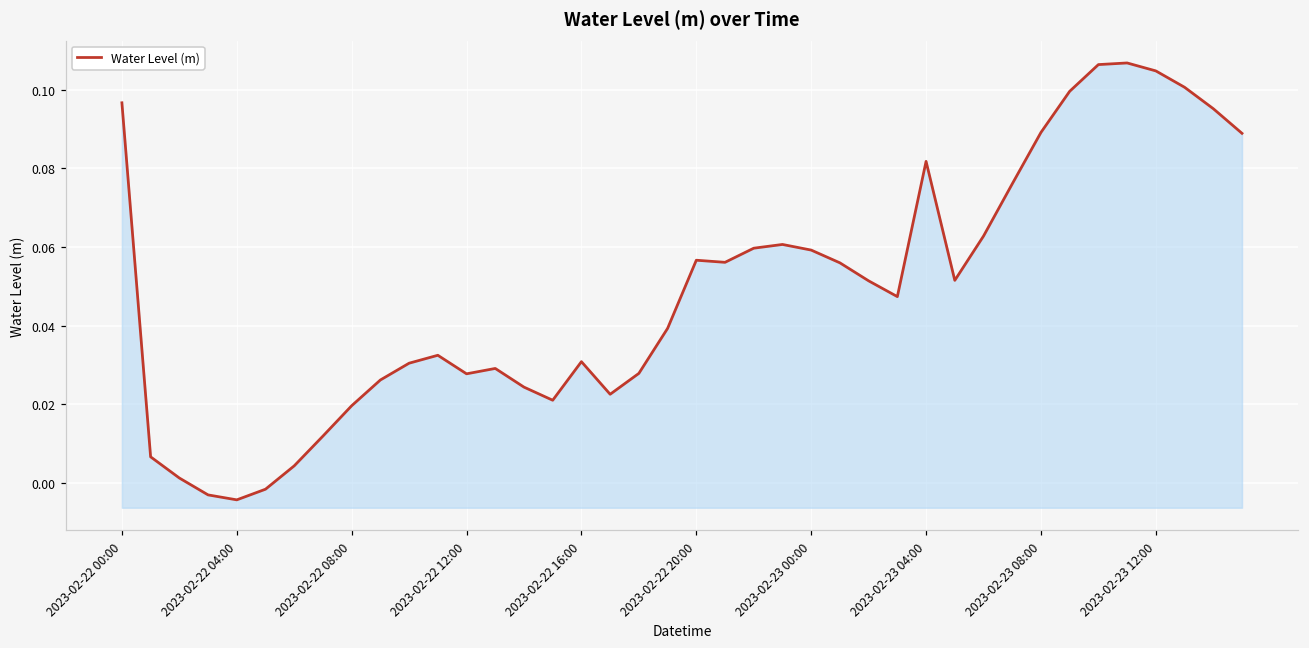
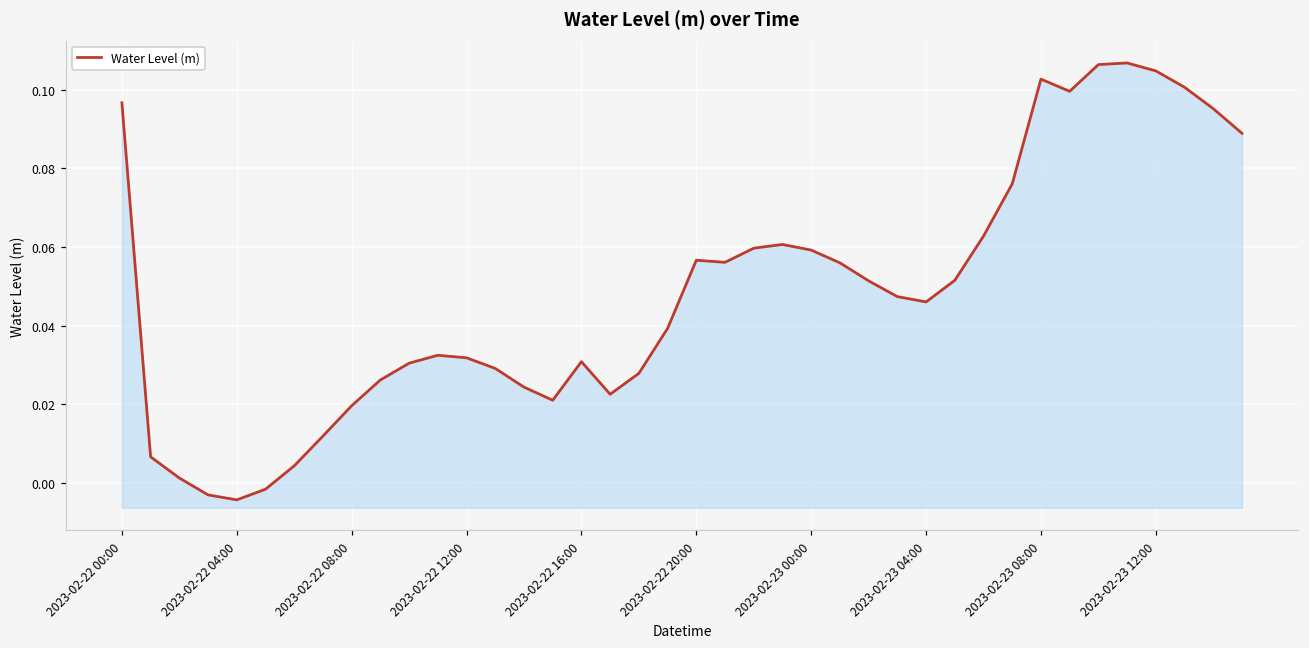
2023-02-22 12:00: 0.028 -> 0.032
2023-02-23 04:00: 0.082 -> 0.046
2023-02-23 08:00: 0.089 -> 0.103
